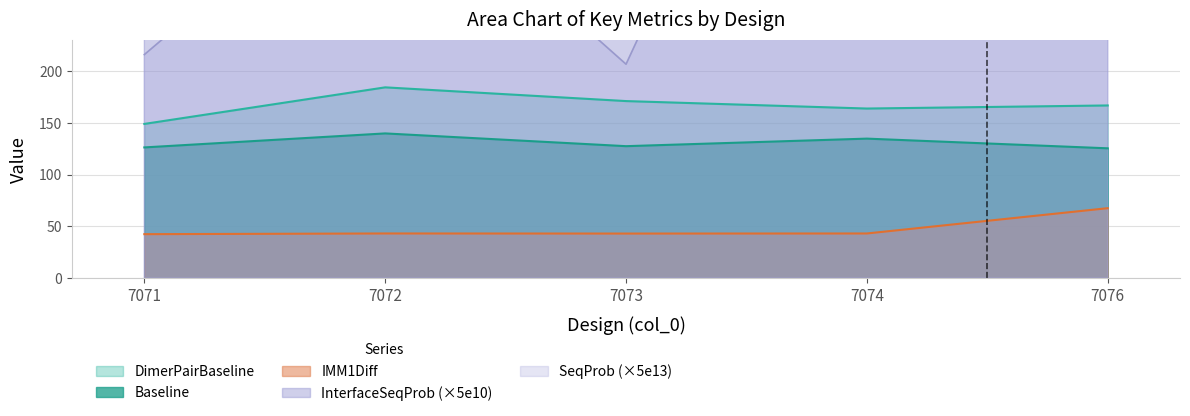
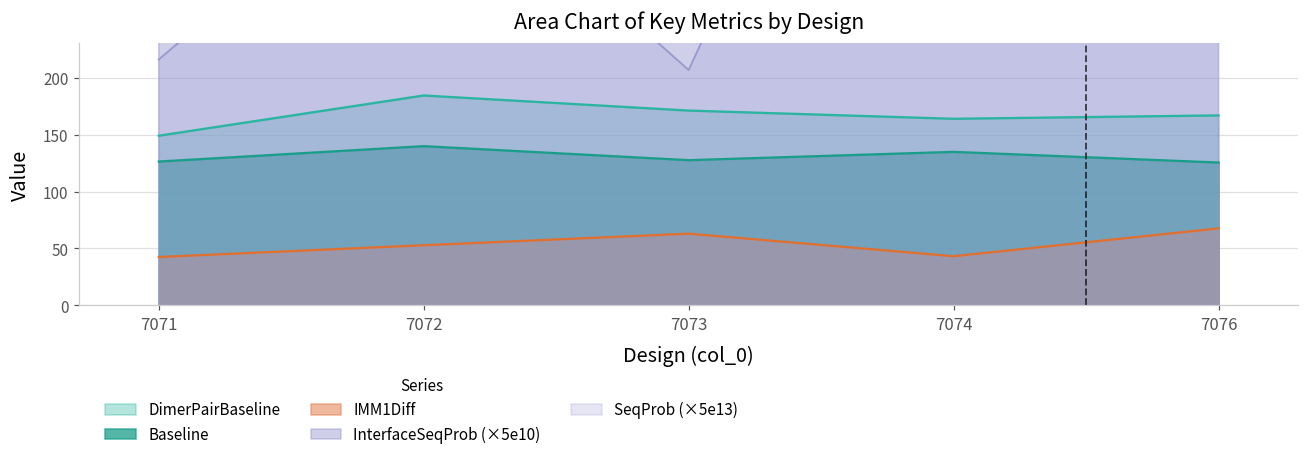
IMM1Diff, 7072: 43 -> 53
IMM1Diff, 7073: 43 -> 63
